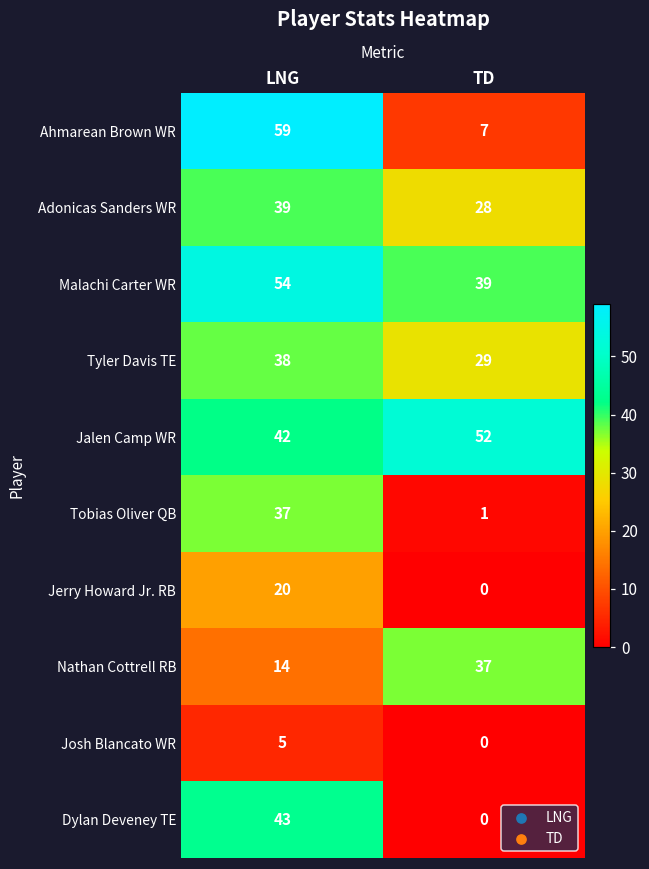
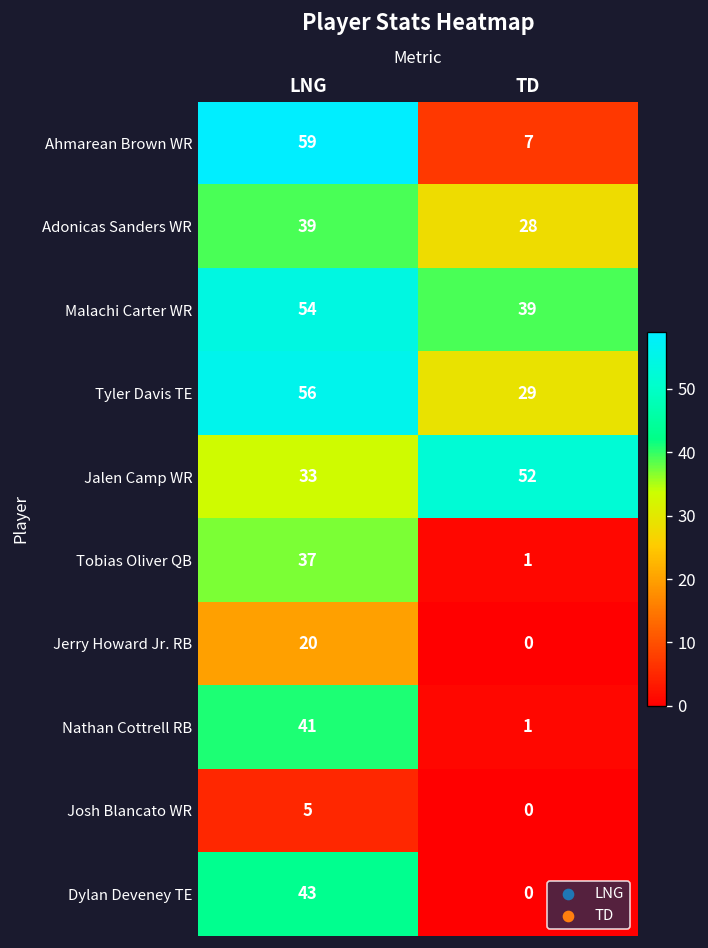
Tyler Davis TE, LNG: 38 -> 56
Jalen Camp WR, LNG: 42 -> 33
Nathan Cottrell RB, LNG: 14 -> 41
Nathan Cottrell RB, TD: 37 -> 1
